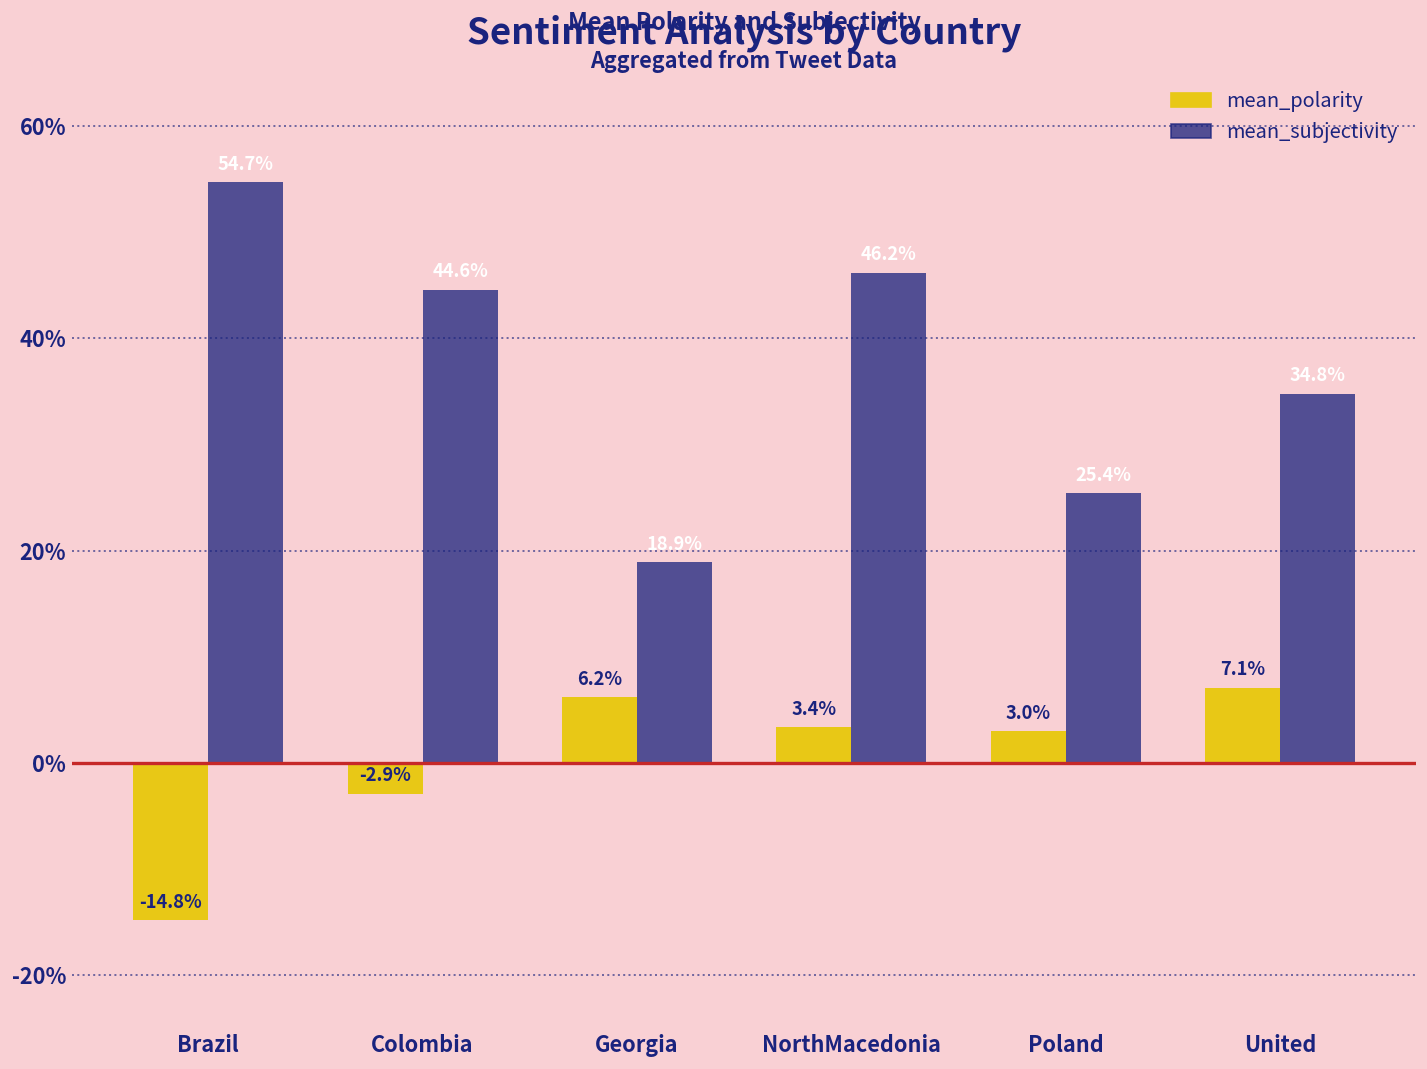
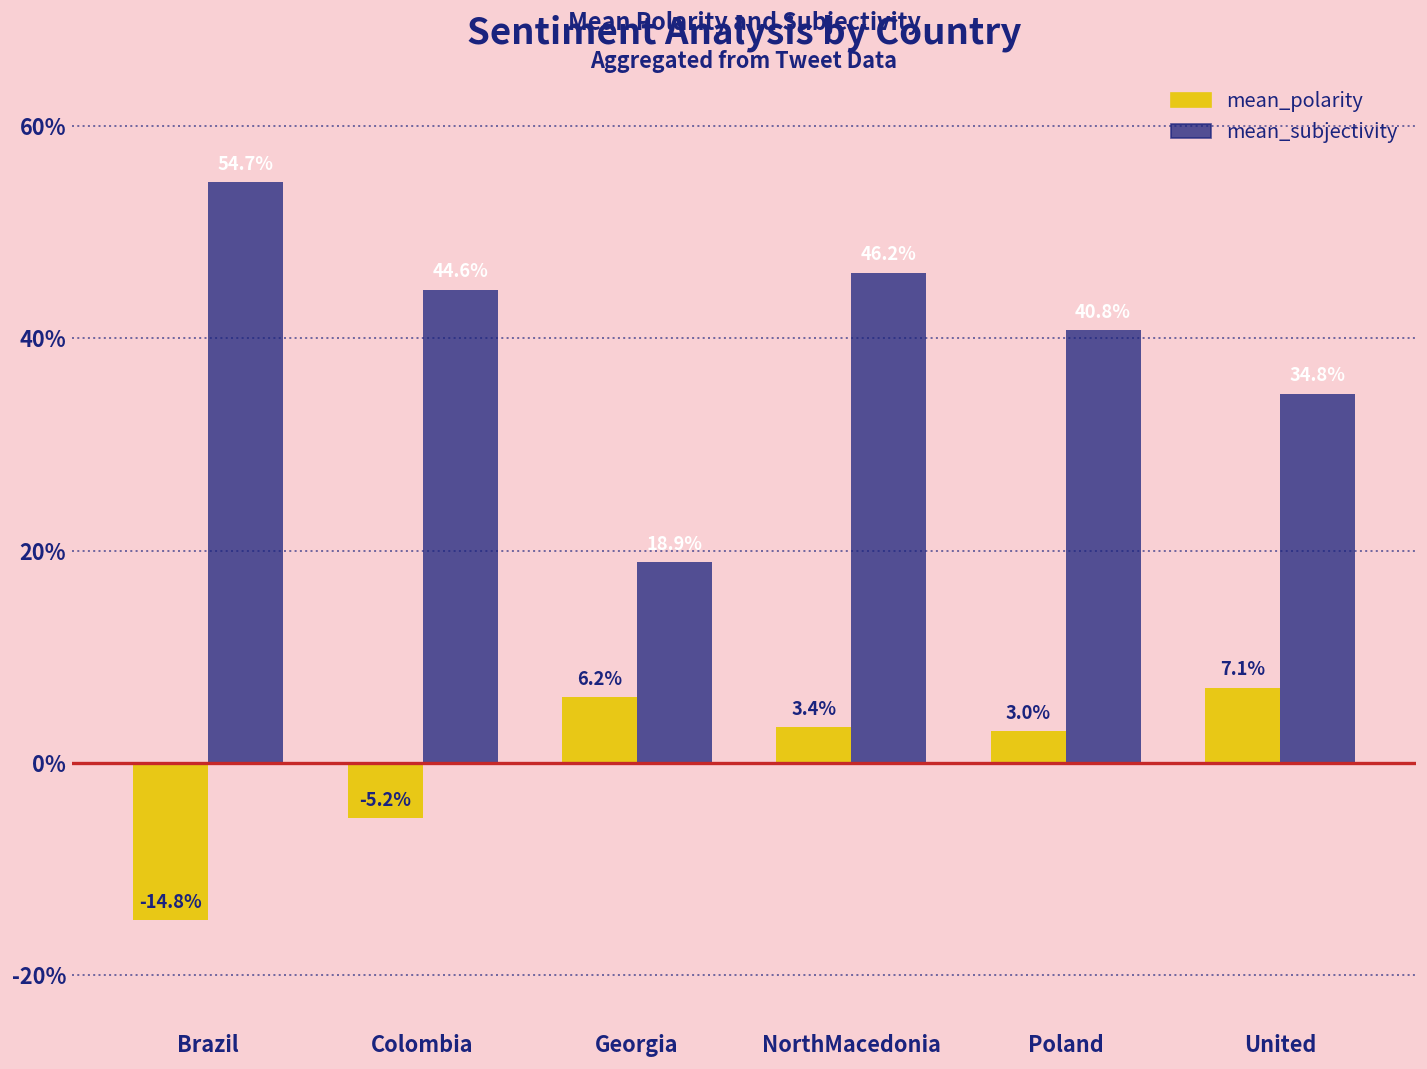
mean_polarity, Colombia: -2.9% -> -5.2%
mean_subjectivity, Poland: 25% -> 41%
